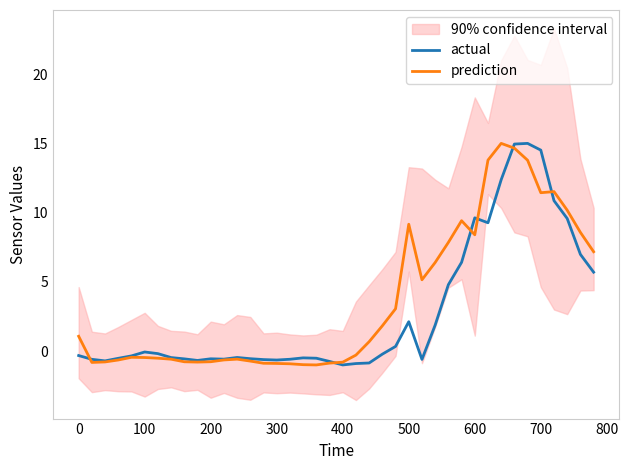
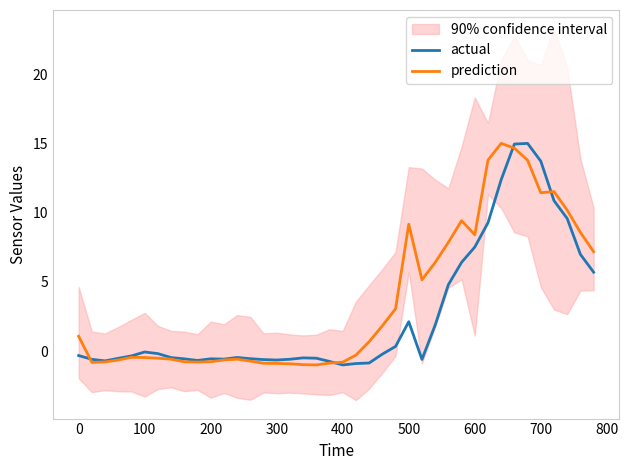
actual, 600: 9.6 -> 7.5
actual, 700: 14.5 -> 13.7
